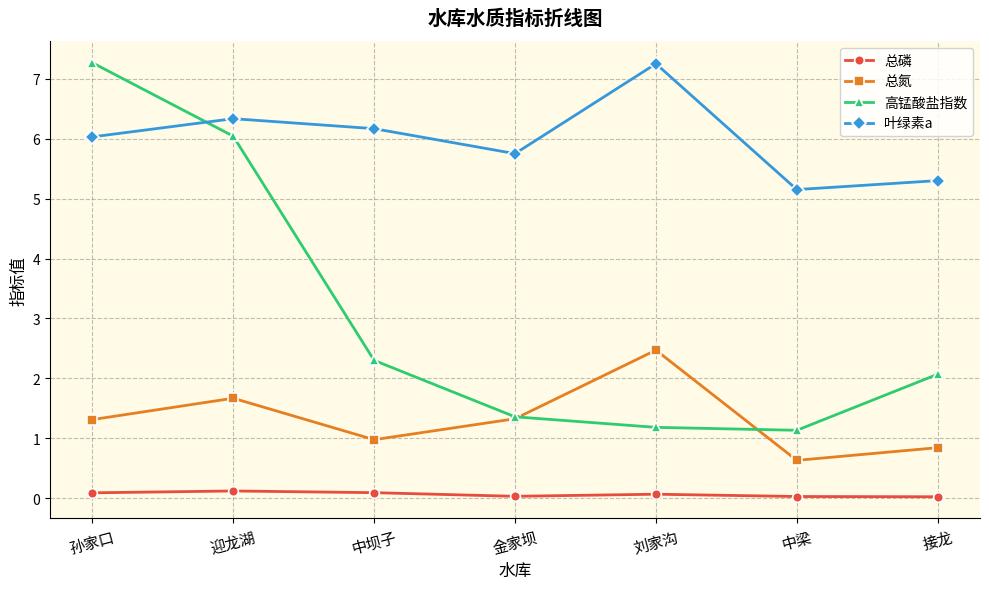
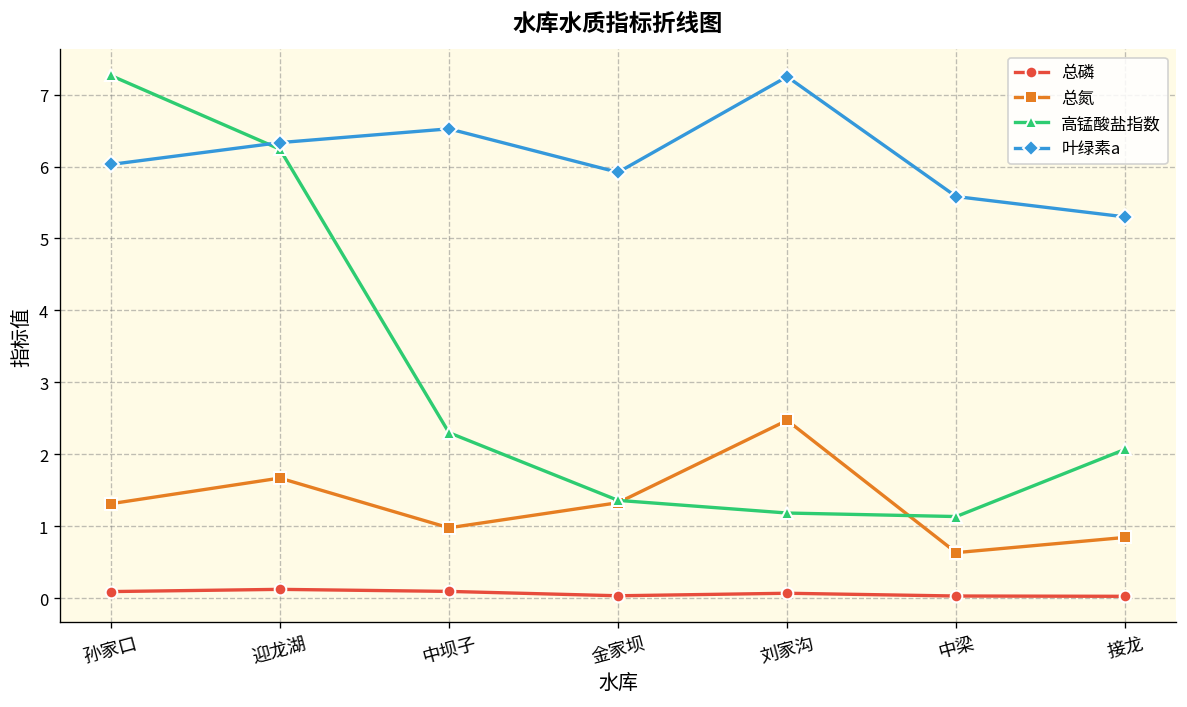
高锰酸盐指数, 迎龙湖: 6.0 -> 6.2
叶绿素a, 中坝子: 6.2 -> 6.5
叶绿素a, 金家坝: 5.8 -> 5.9
叶绿素a, 中梁: 5.2 -> 5.6
